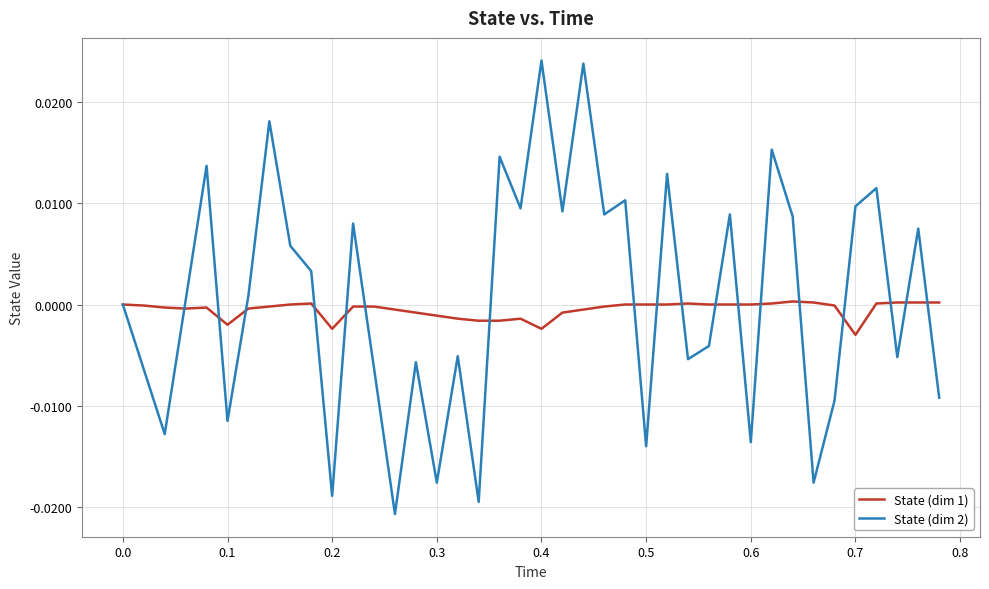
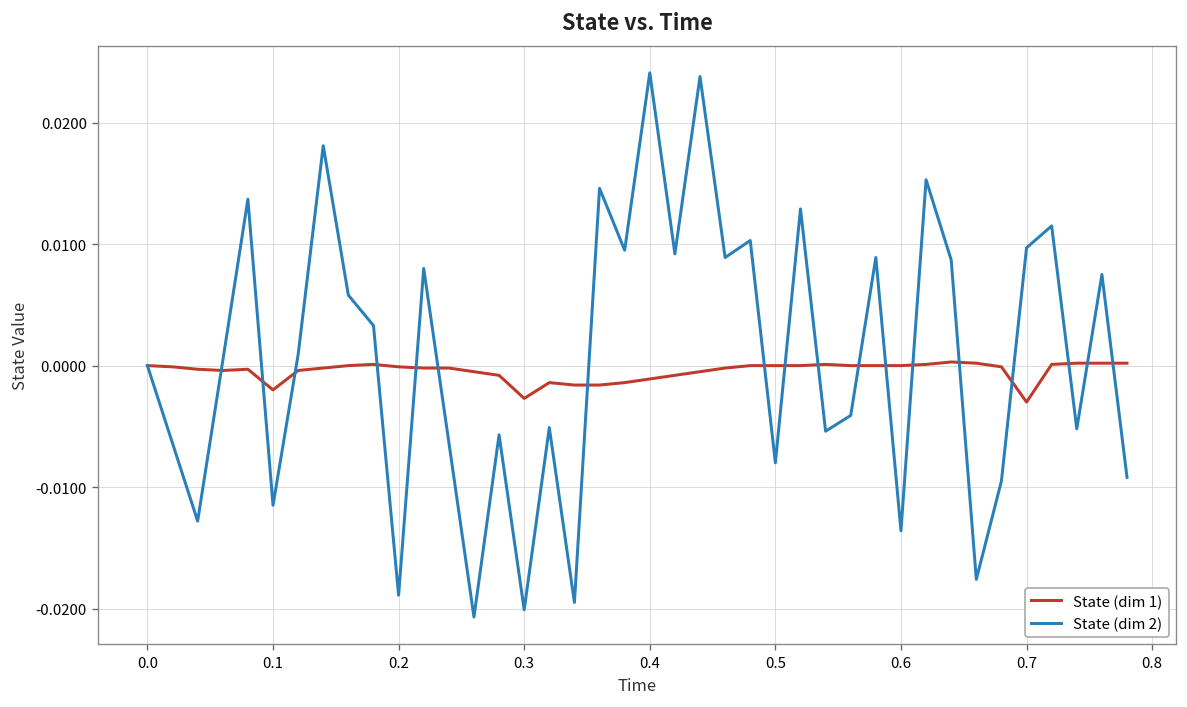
State (dim 1), 0.2: -0.0024 -> -0.0001
State (dim 1), 0.3: -0.0011 -> -0.0027
State (dim 2), 0.3: -0.0176 -> -0.0201
State (dim 1), 0.4: -0.0024 -> -0.0011
State (dim 2), 0.5: -0.014 -> -0.008
